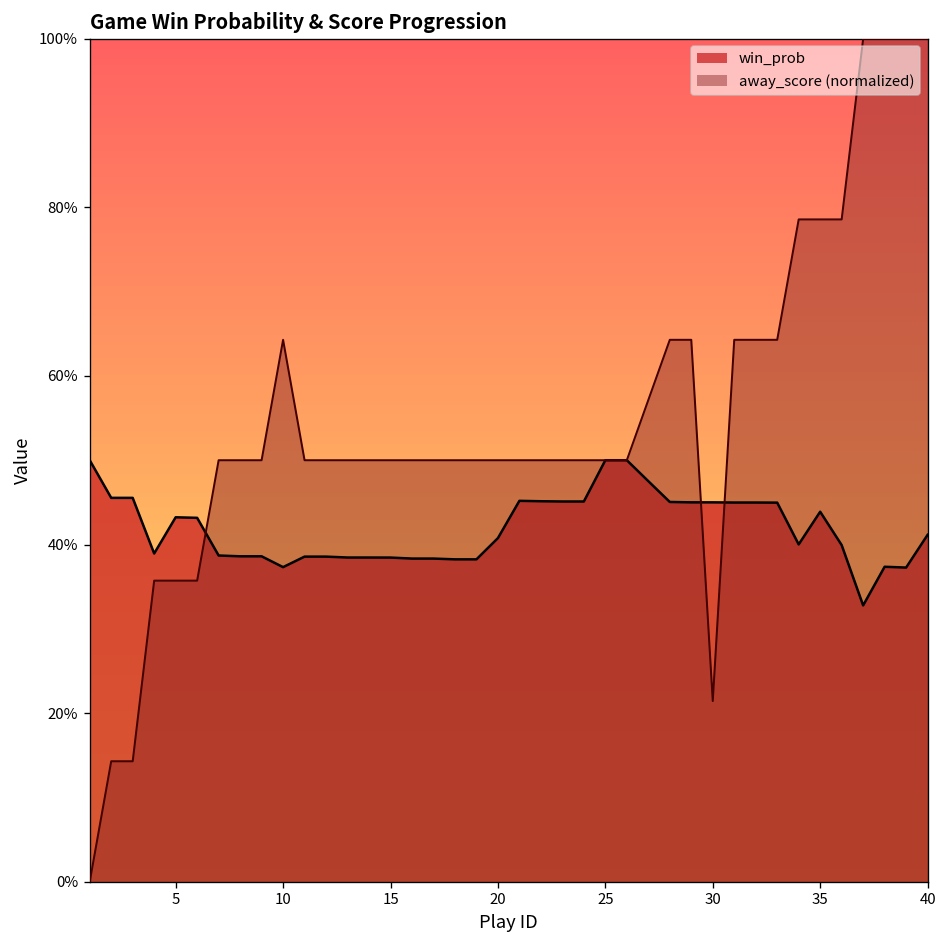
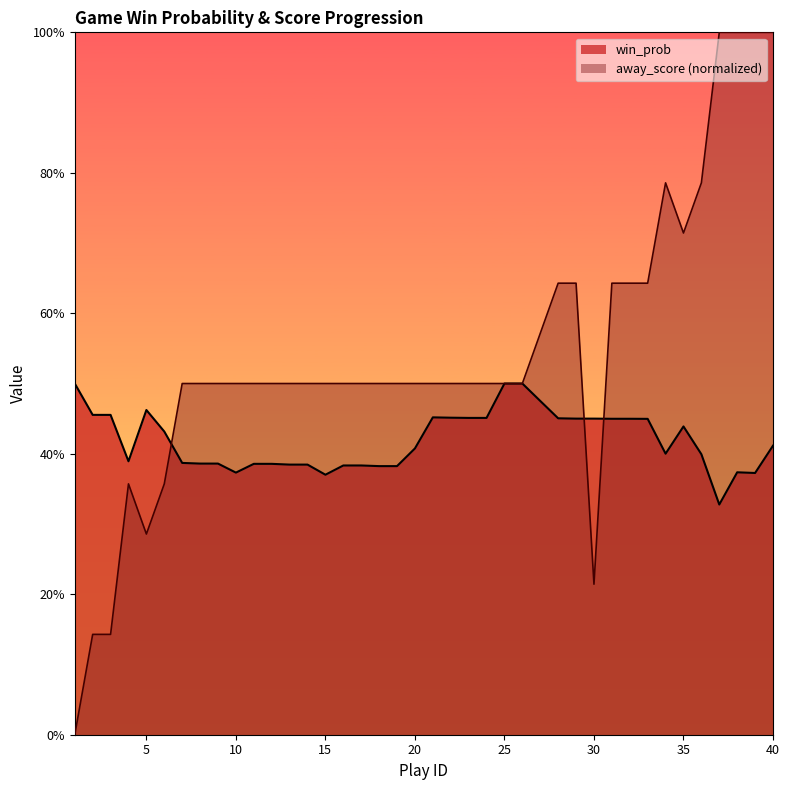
win_prob, 5: 43% -> 46%
away_score (normalized), 5: 36% -> 29%
away_score (normalized), 10: 64% -> 50%
win_prob, 15: 38% -> 37%
away_score (normalized), 35: 79% -> 71%
